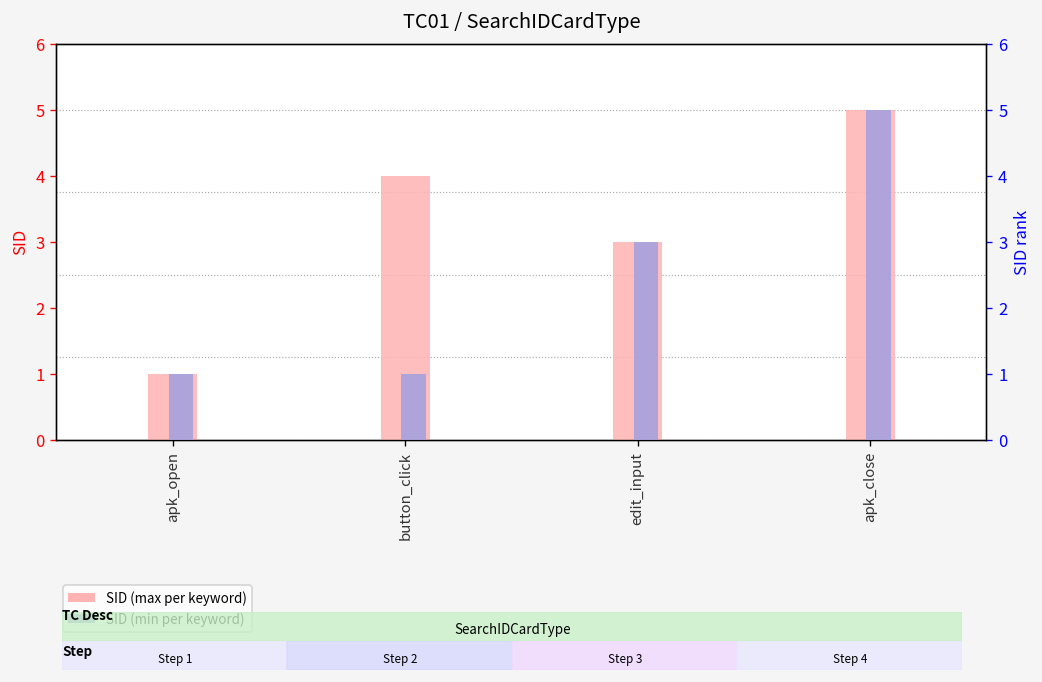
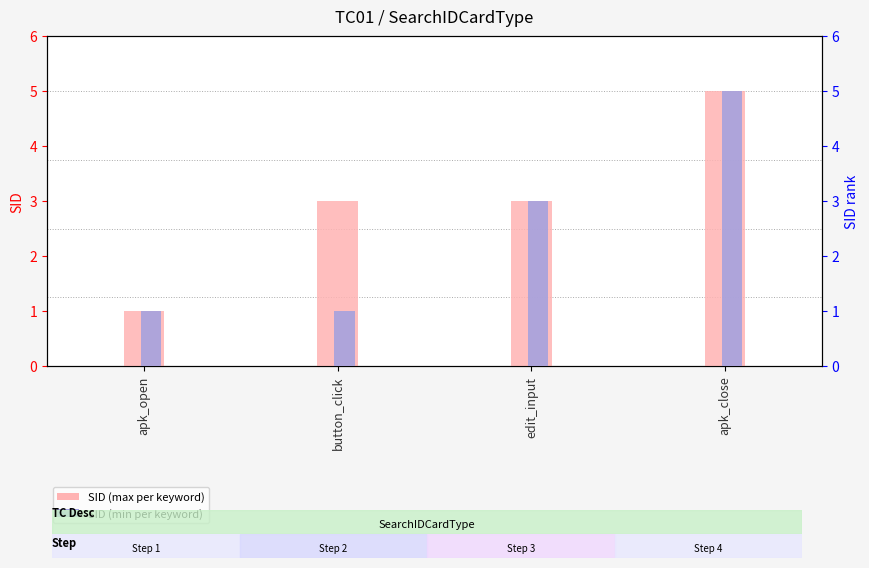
SID (max per keyword), button_click: 4 -> 3
